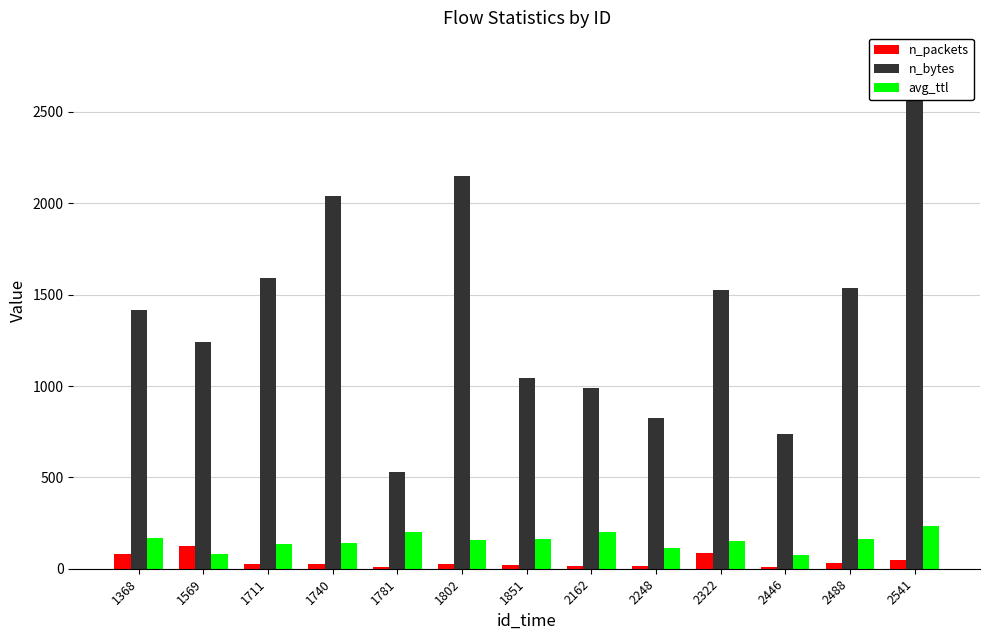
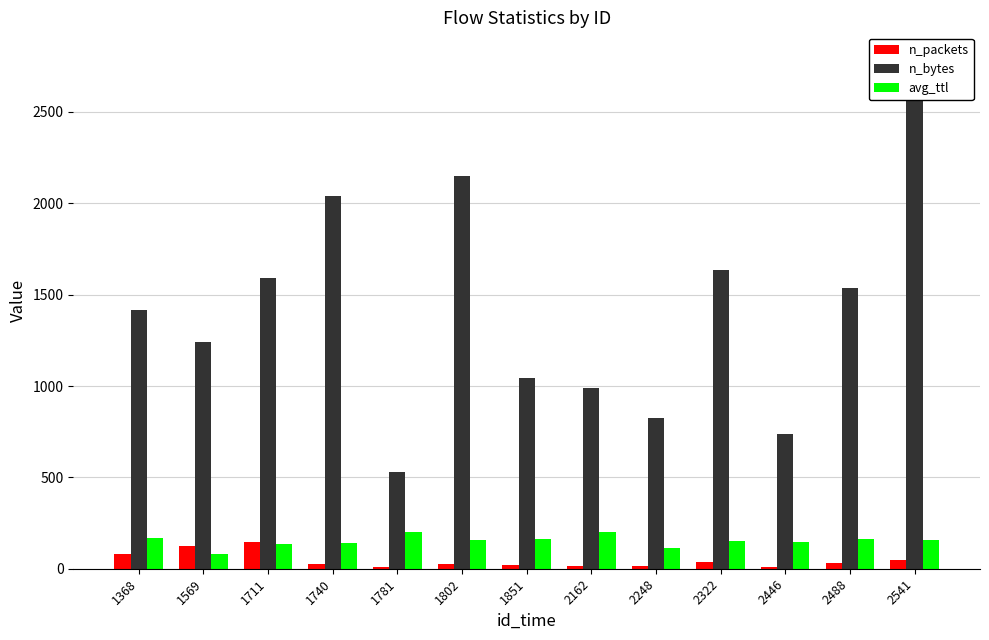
n_packets, 1711: 30 -> 140
n_packets, 2322: 90 -> 40
n_bytes, 2322: 1530 -> 1630
avg_ttl, 2446: 70 -> 150
avg_ttl, 2541: 230 -> 160
